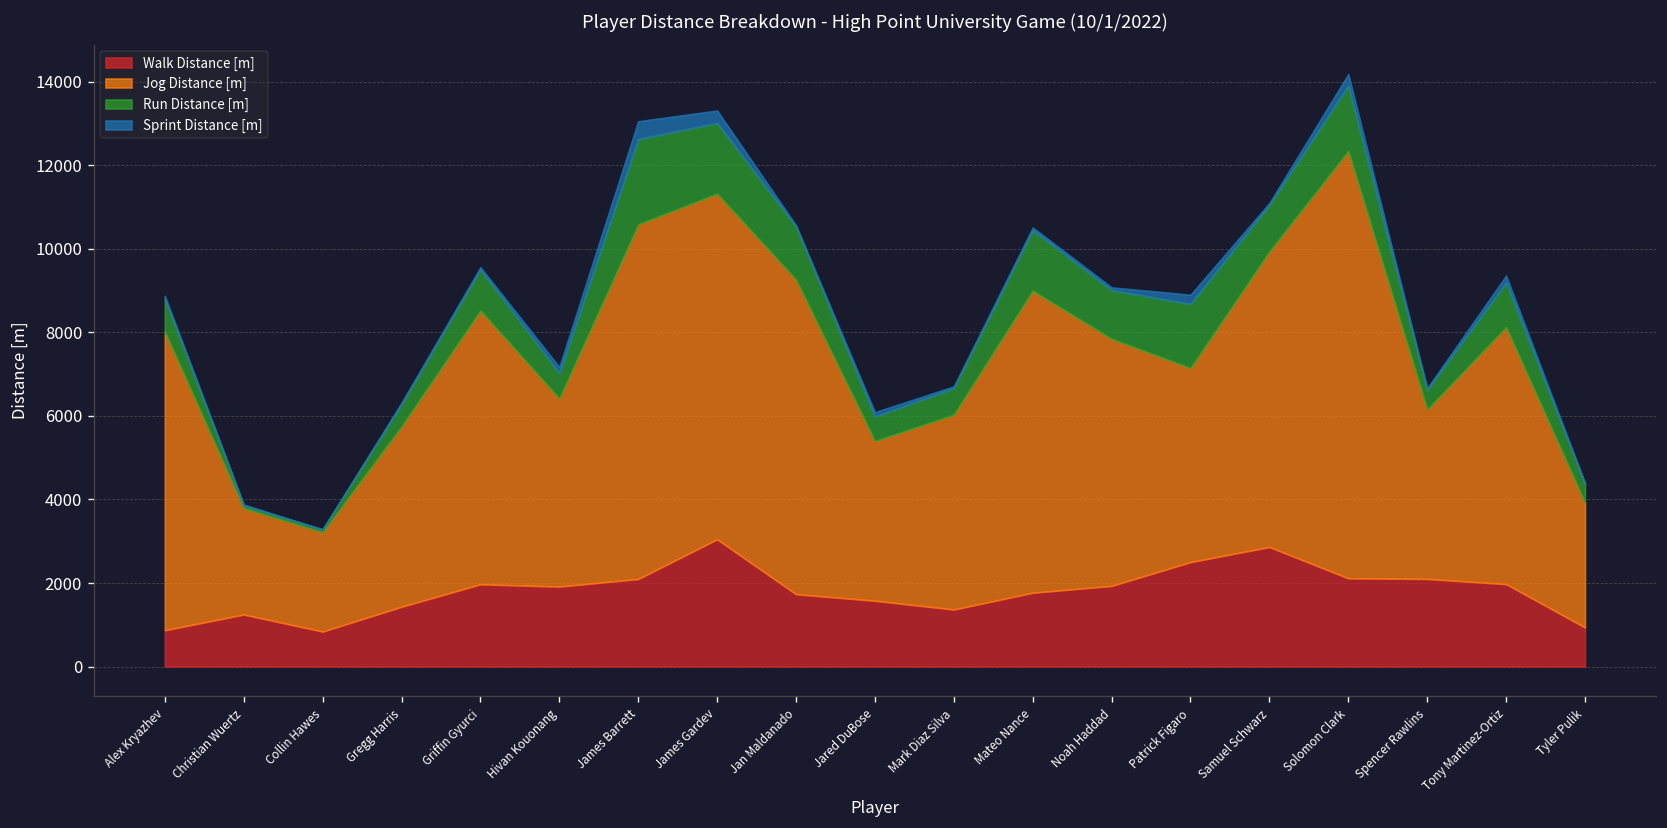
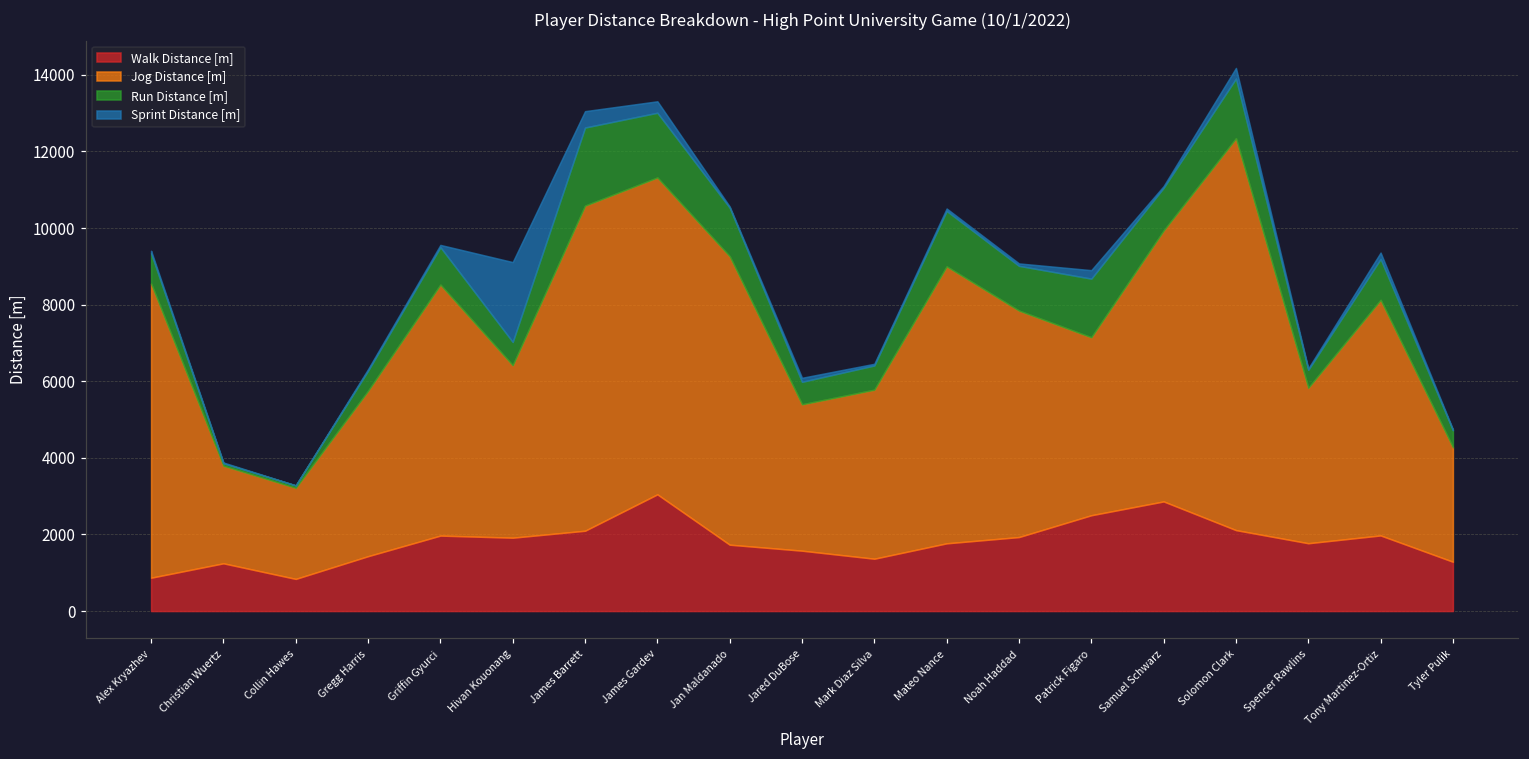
Jog Distance [m], Alex Kryazhev: 7100 -> 7700
Sprint Distance [m], Hivan Kouonang: 100 -> 2100
Jog Distance [m], Mark Diaz Silva: 4700 -> 4400
Walk Distance [m], Spencer Rawlins: 2100 -> 1800
Walk Distance [m], Tyler Pulik: 900 -> 1300
